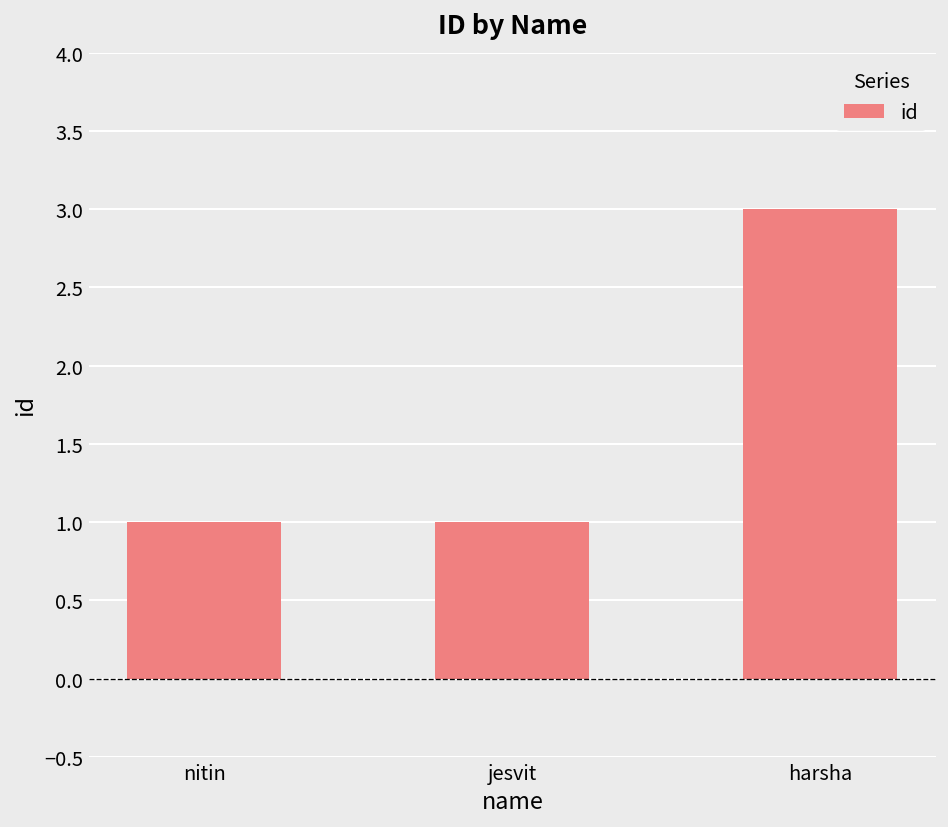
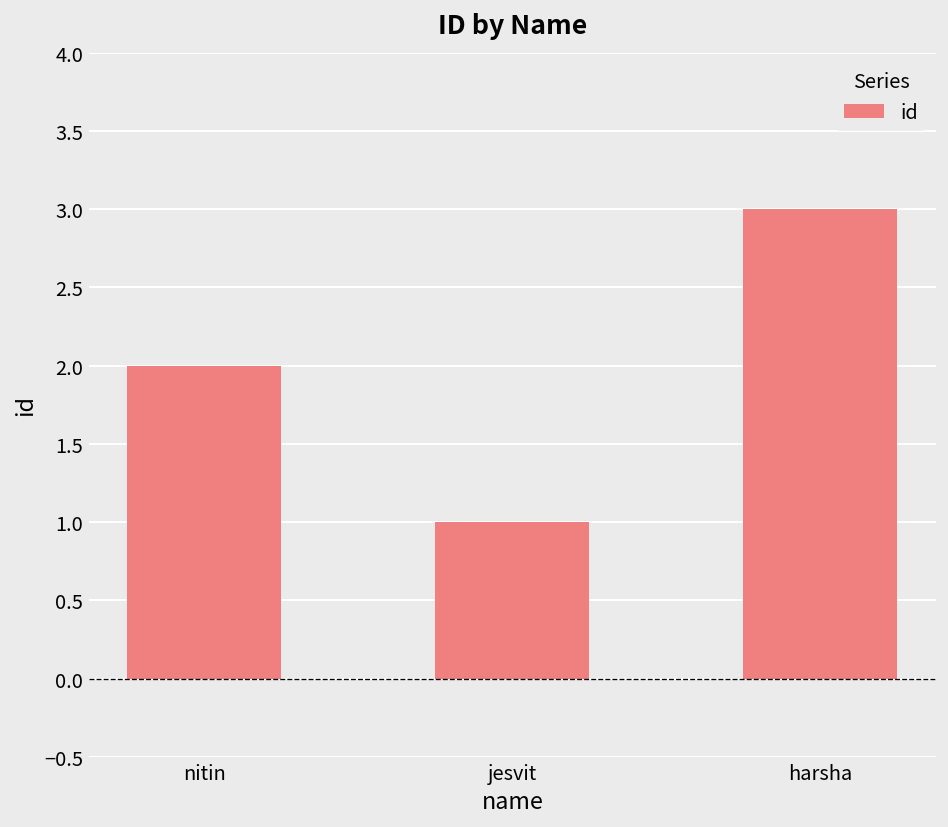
nitin: 1 -> 2
